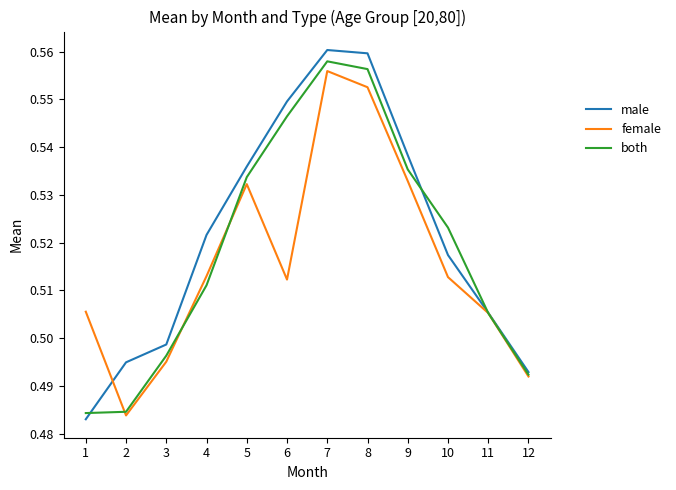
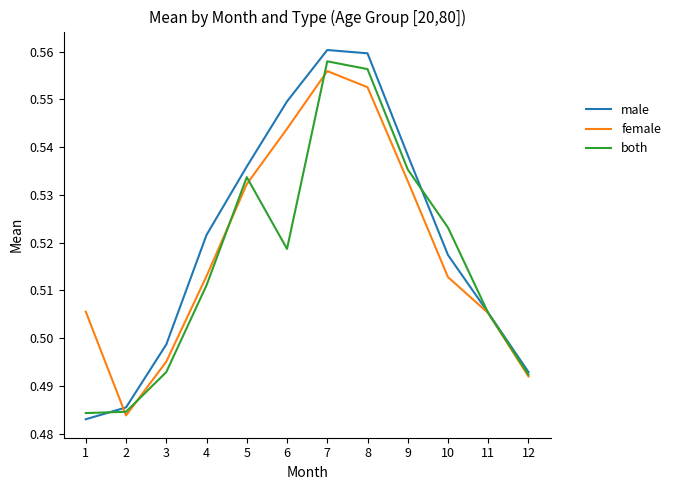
male, 2: 0.495 -> 0.485
both, 3: 0.496 -> 0.493
female, 6: 0.512 -> 0.544
both, 6: 0.546 -> 0.519
